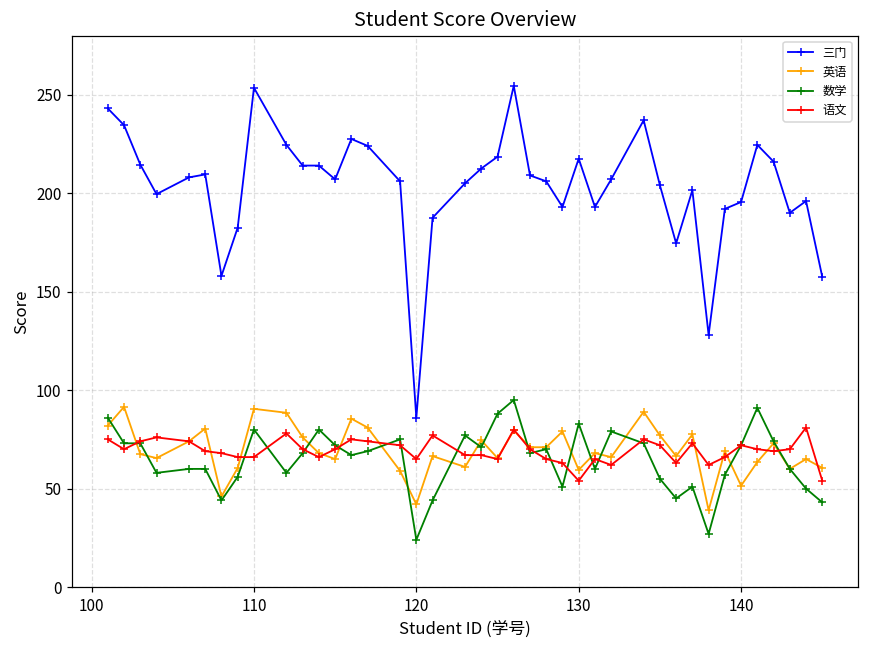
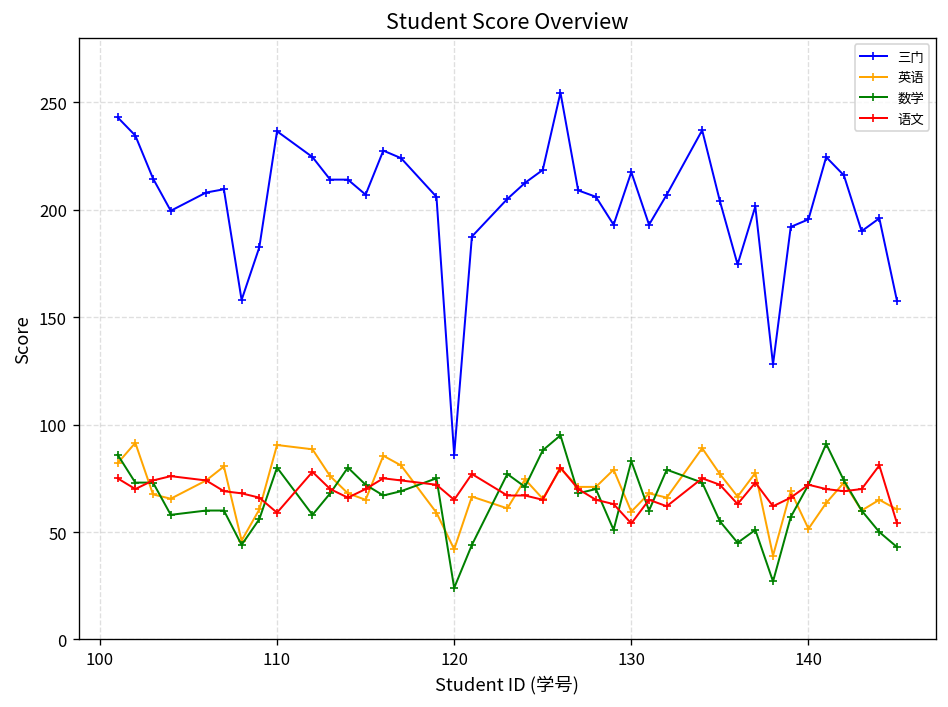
三门, 110: 254 -> 237
语文, 110: 66 -> 59
